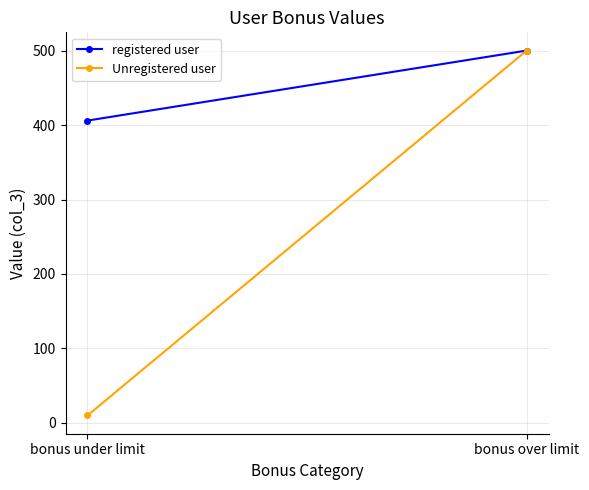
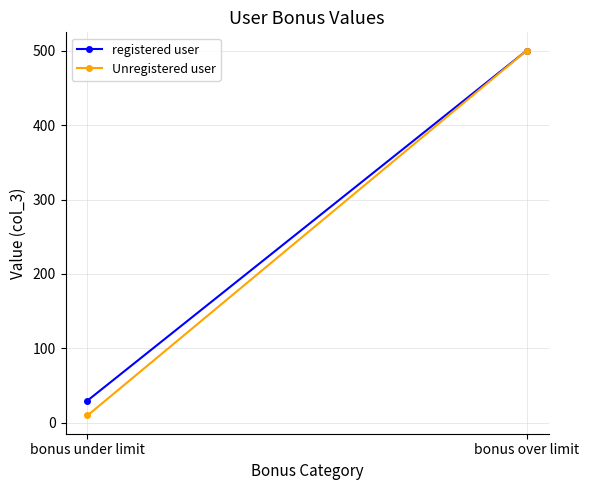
registered user, bonus under limit: 410 -> 30
